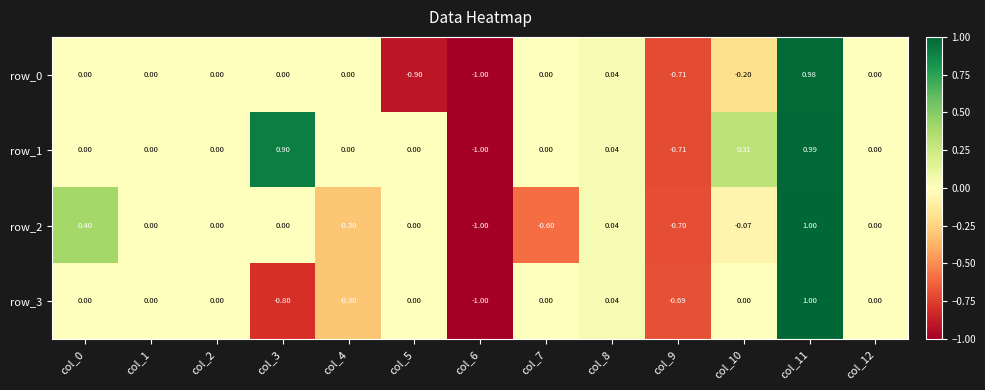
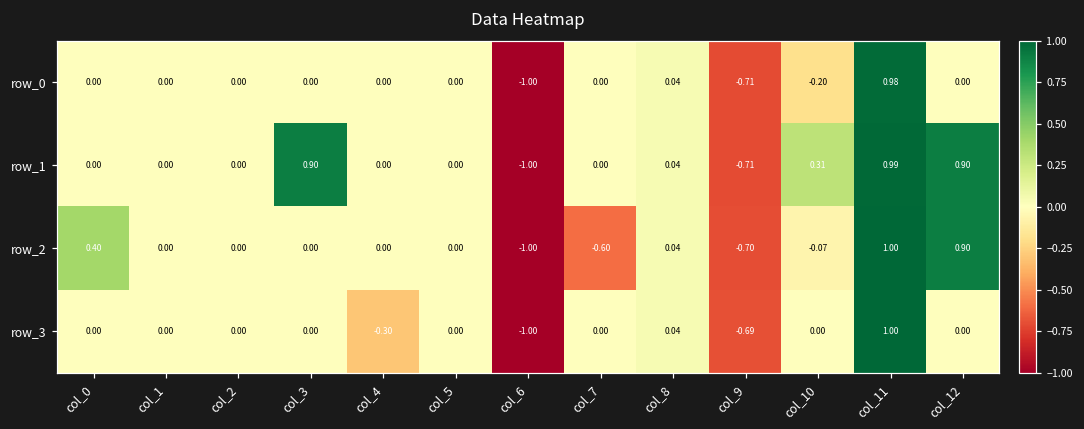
row_0, col_5: -0.90 -> 0.00
row_1, col_12: 0.00 -> 0.90
row_2, col_4: -0.30 -> 0.00
row_2, col_12: 0.00 -> 0.90
row_3, col_3: -0.80 -> 0.00
